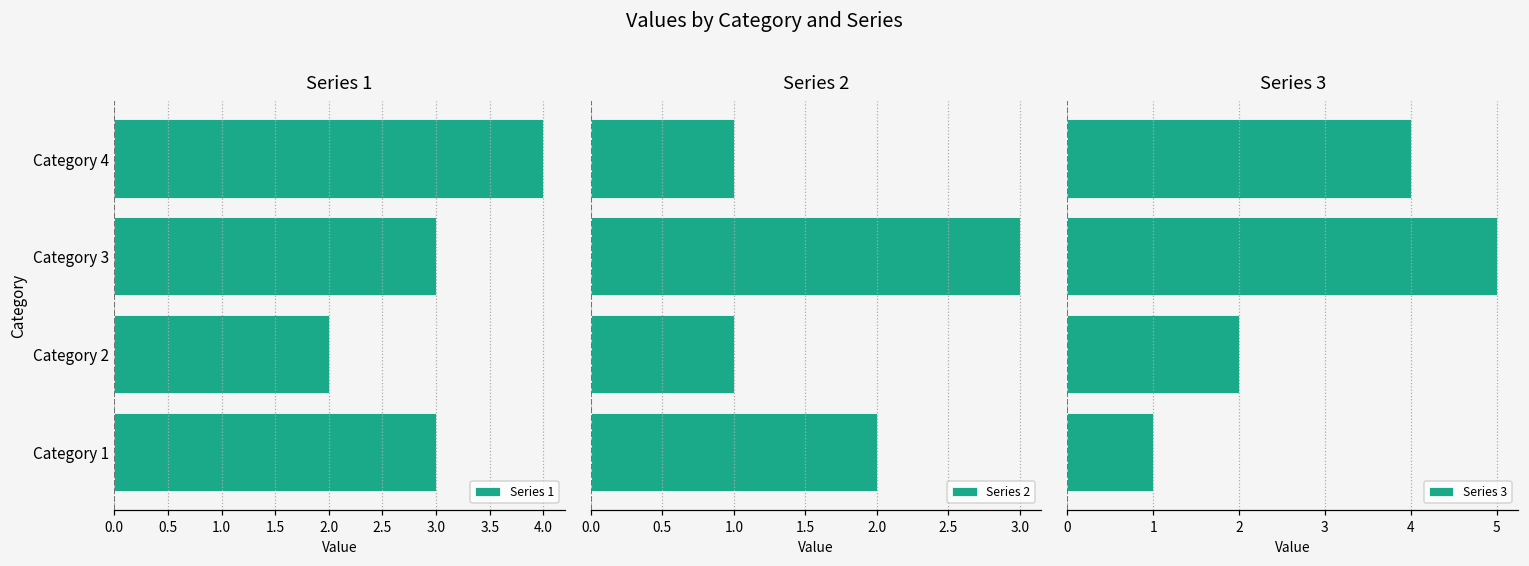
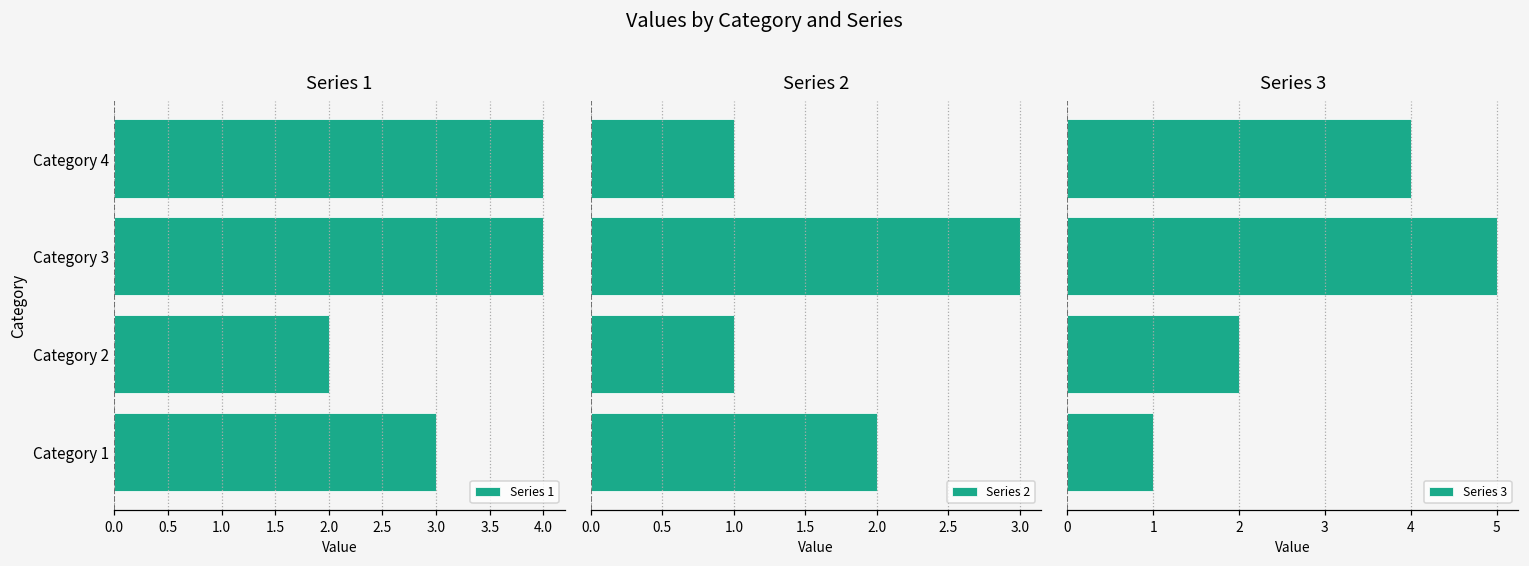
Series 1, Category 3: 3 -> 4
